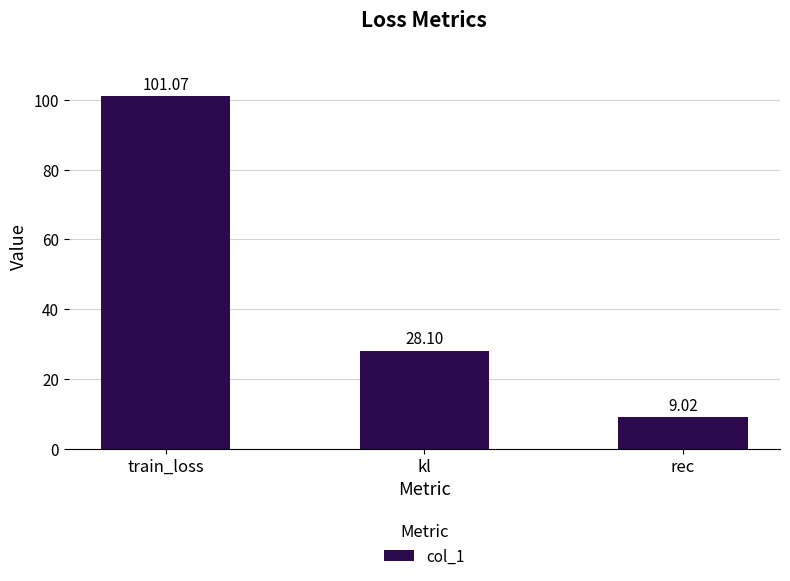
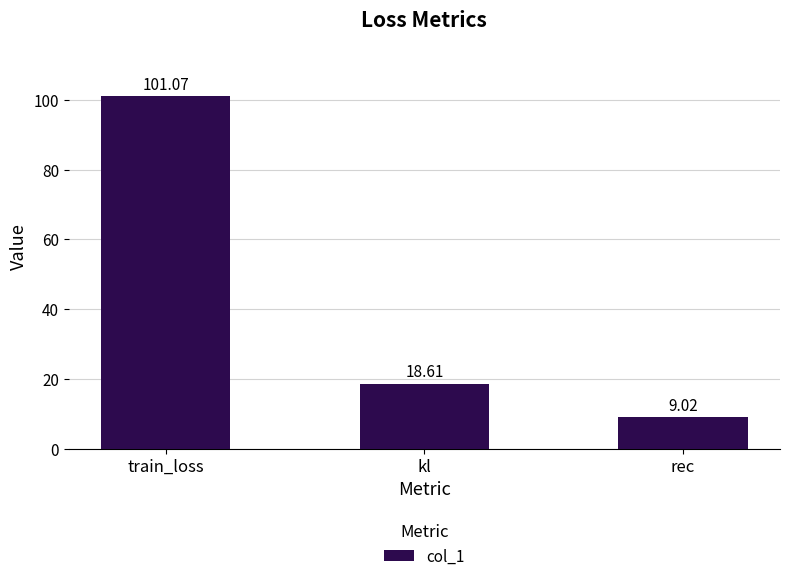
kl: 28.10 -> 18.61
